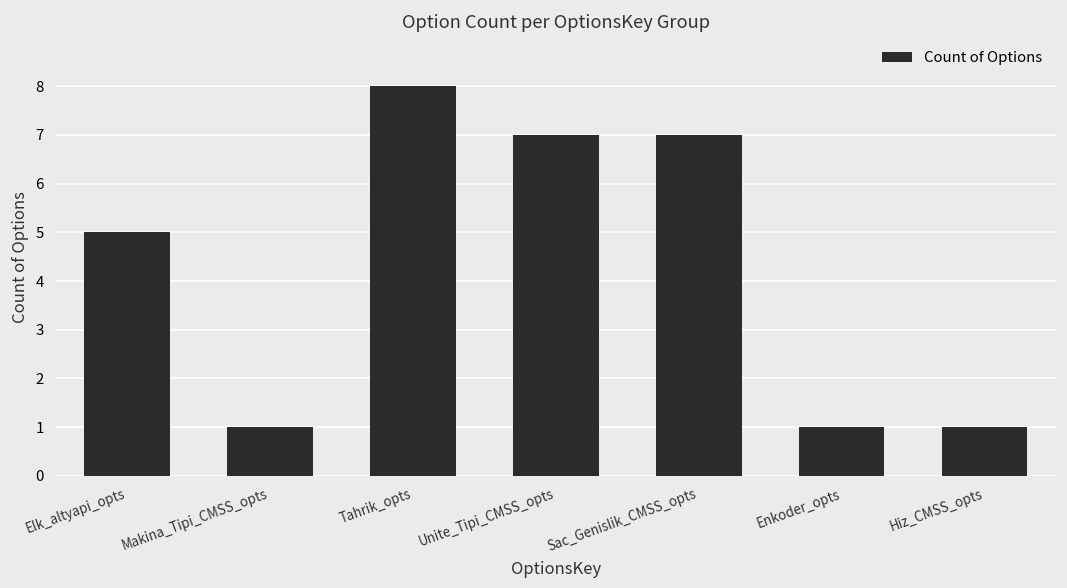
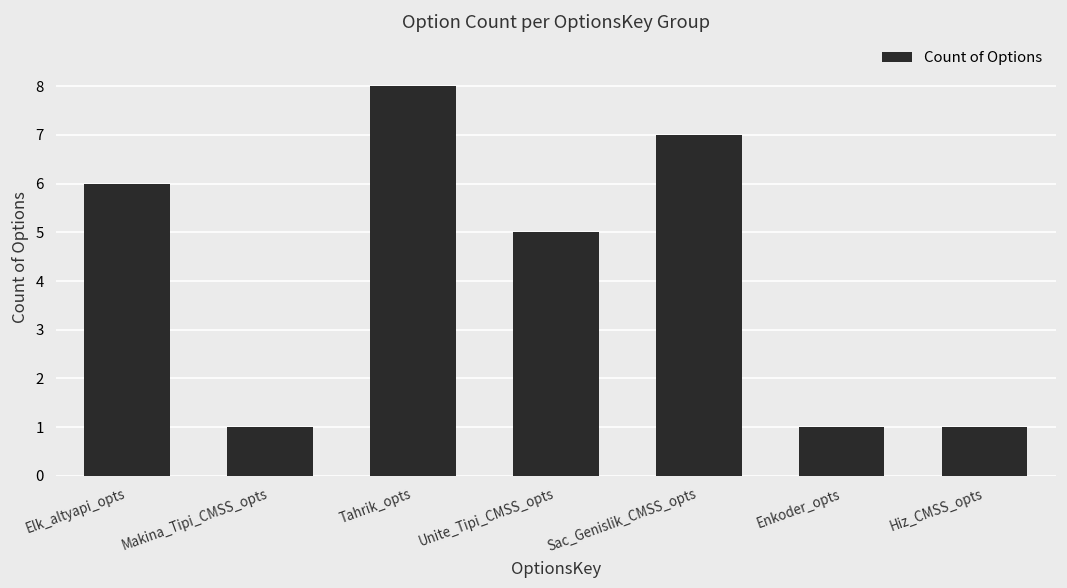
Elk_altyapi_opts: 5 -> 6
Unite_Tipi_CMSS_opts: 7 -> 5
